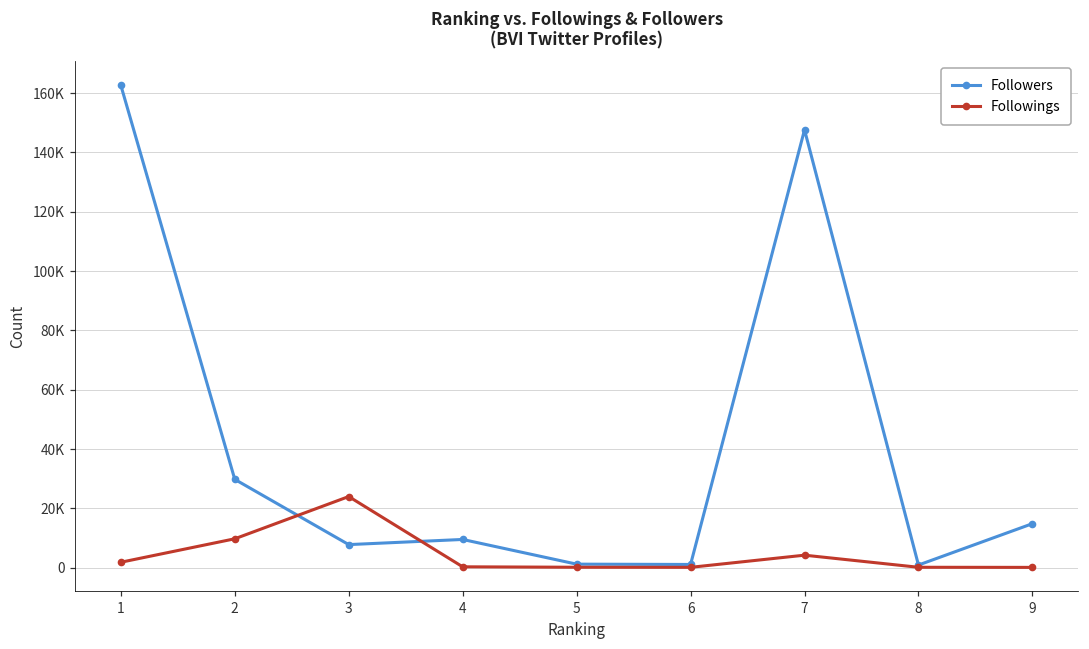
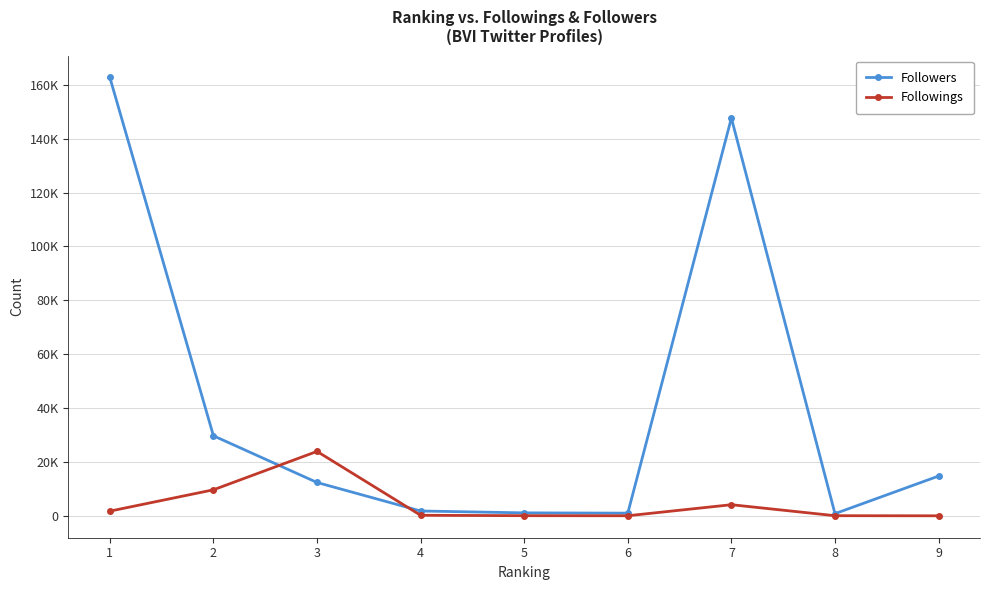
Followers, 3: 8000 -> 12000
Followers, 4: 10000 -> 2000
